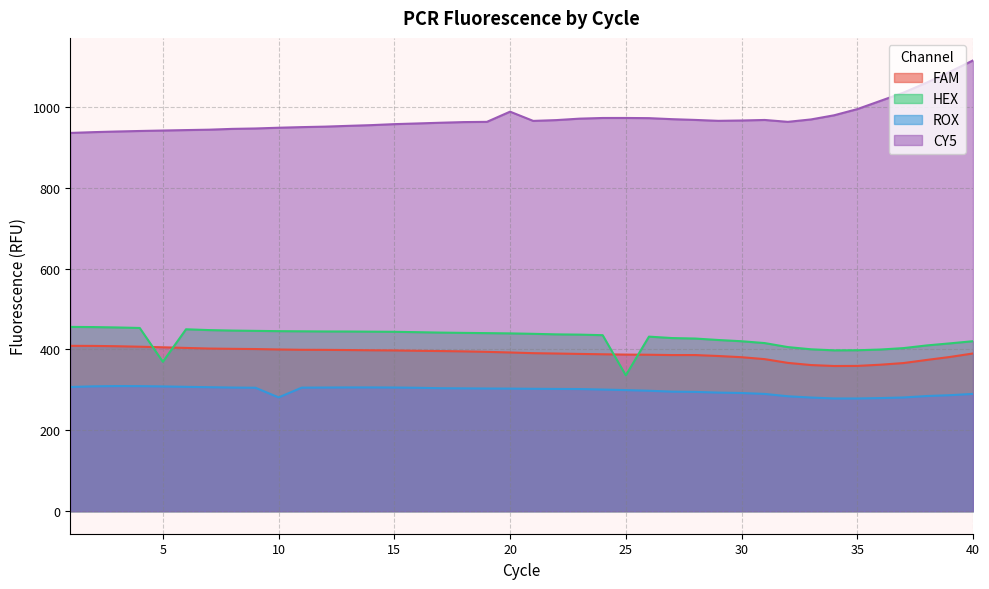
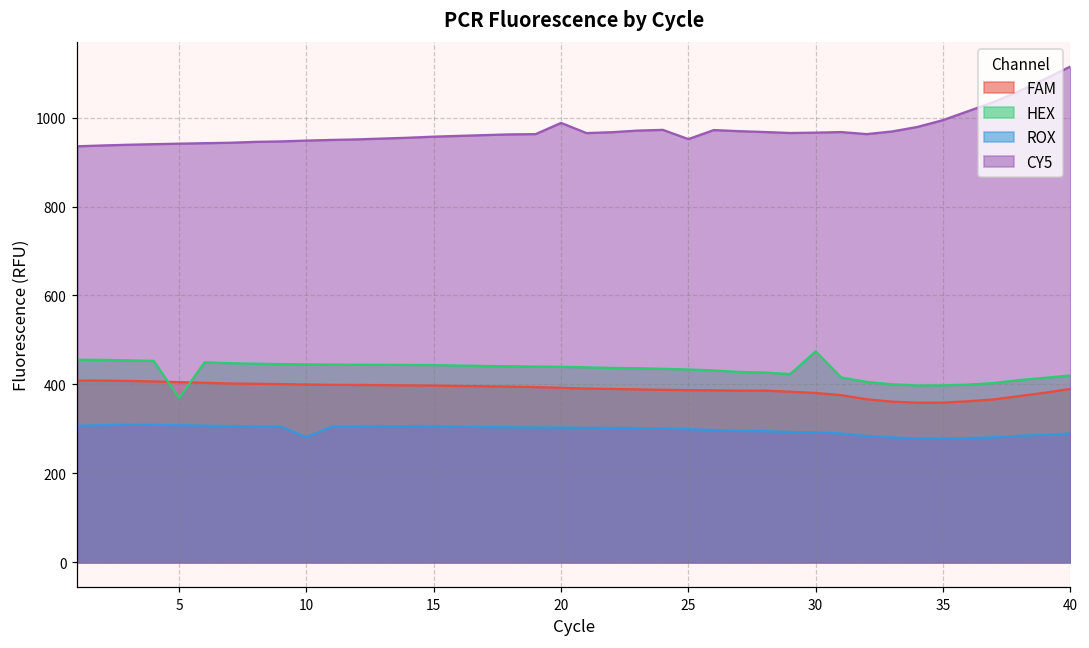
HEX, 25: 340 -> 430
CY5, 25: 970 -> 950
HEX, 30: 420 -> 470
